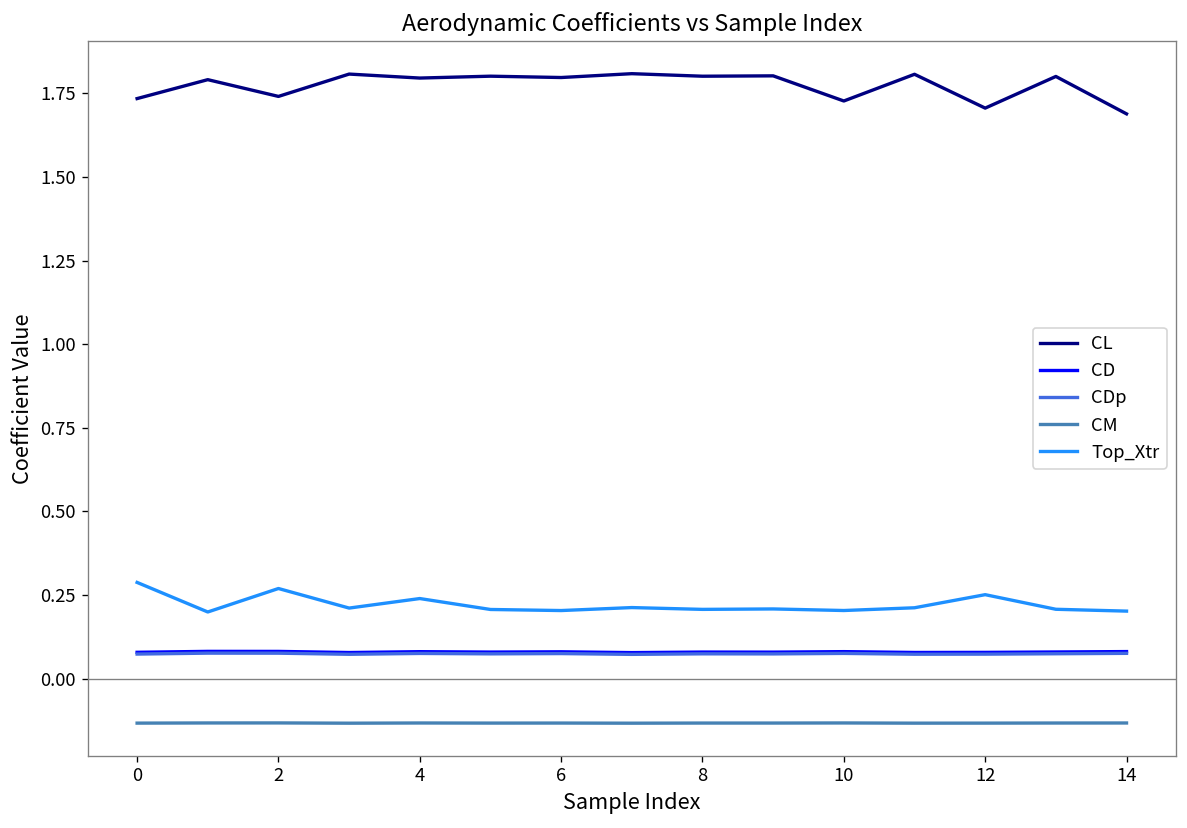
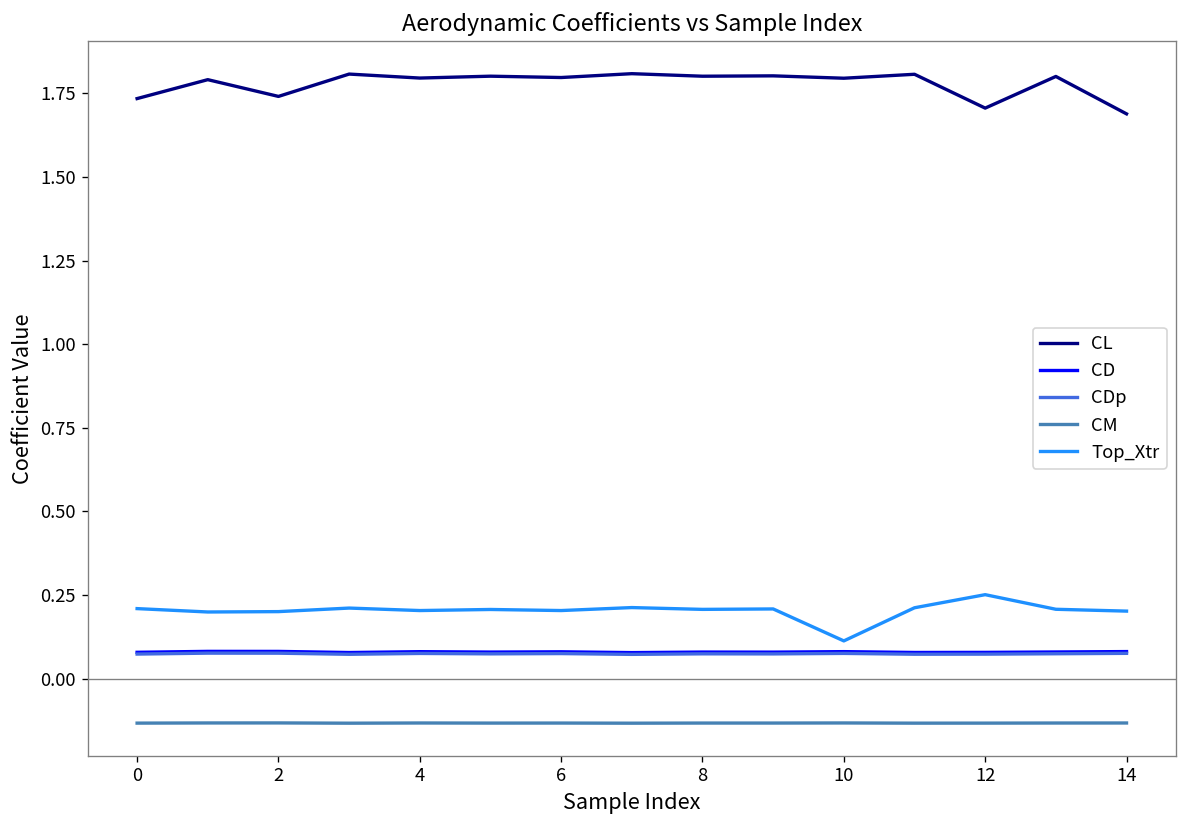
Top_Xtr, 0: 0.29 -> 0.21
Top_Xtr, 2: 0.27 -> 0.20
Top_Xtr, 4: 0.24 -> 0.20
CL, 10: 1.73 -> 1.80
Top_Xtr, 10: 0.20 -> 0.11
